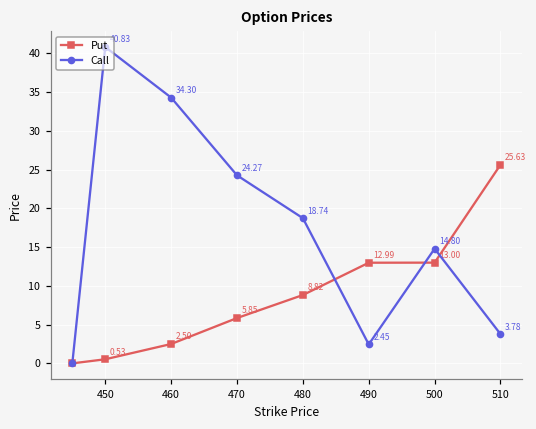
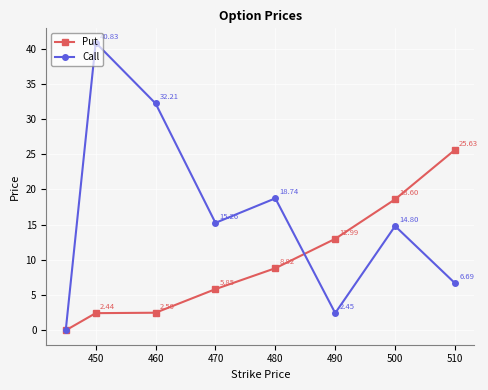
Put, 450: 0.53 -> 2.44
Call, 460: 34.30 -> 32.21
Call, 470: 24.27 -> 15.26
Put, 500: 13.00 -> 18.60
Call, 510: 3.78 -> 6.69
